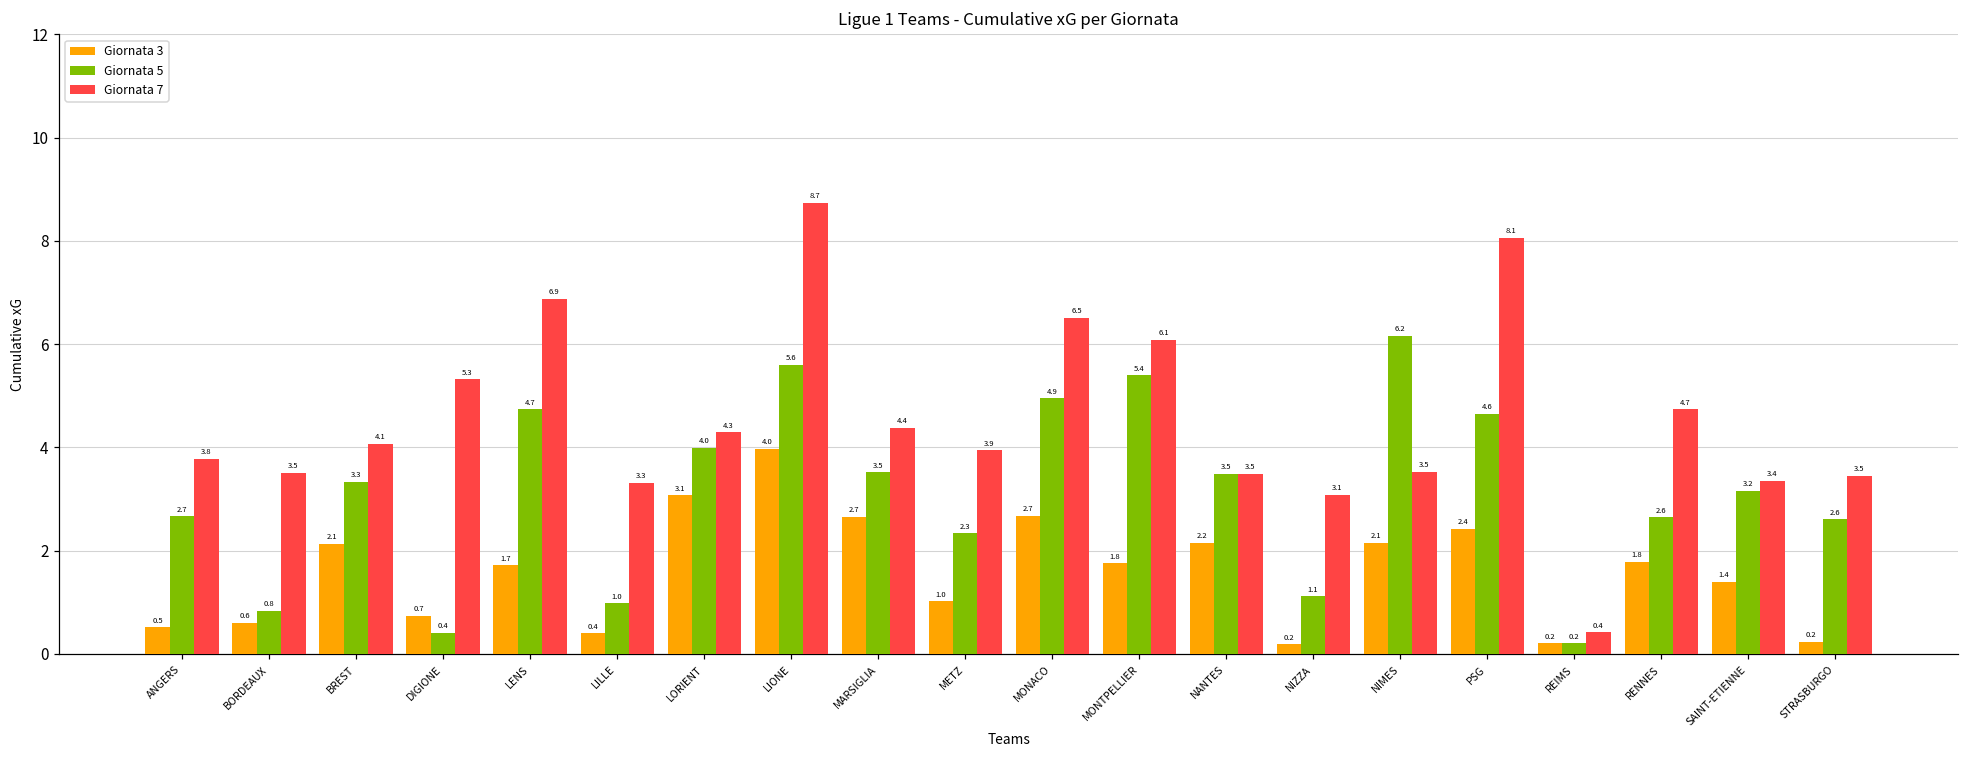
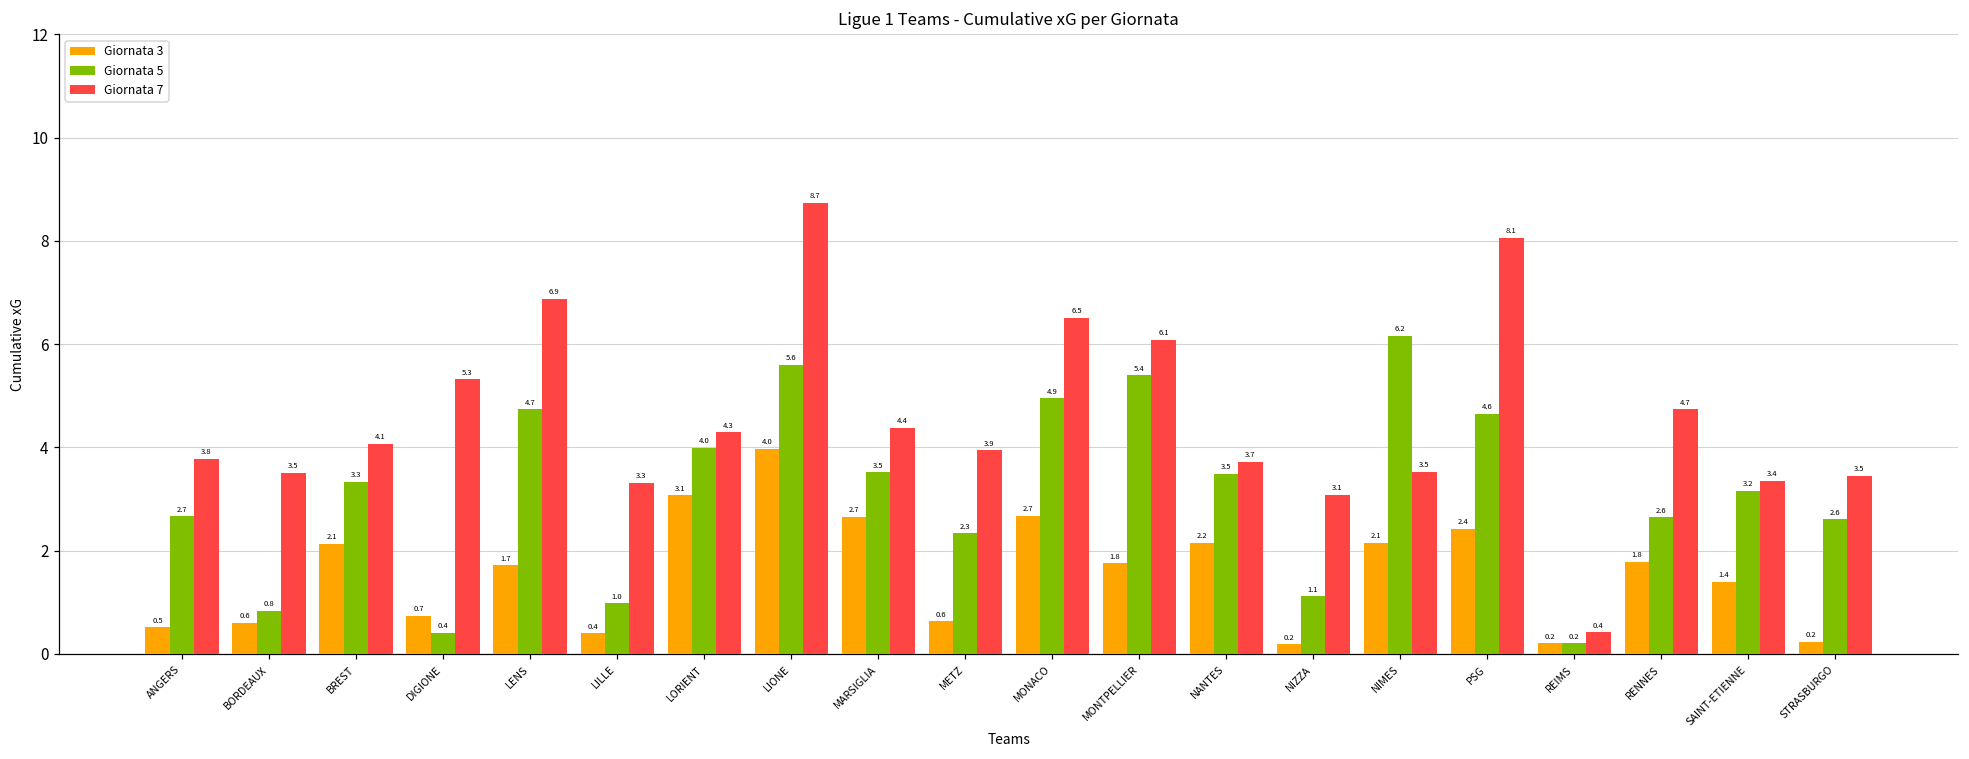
Giornata 3, METZ: 1.0 -> 0.6
Giornata 7, NANTES: 3.5 -> 3.7
